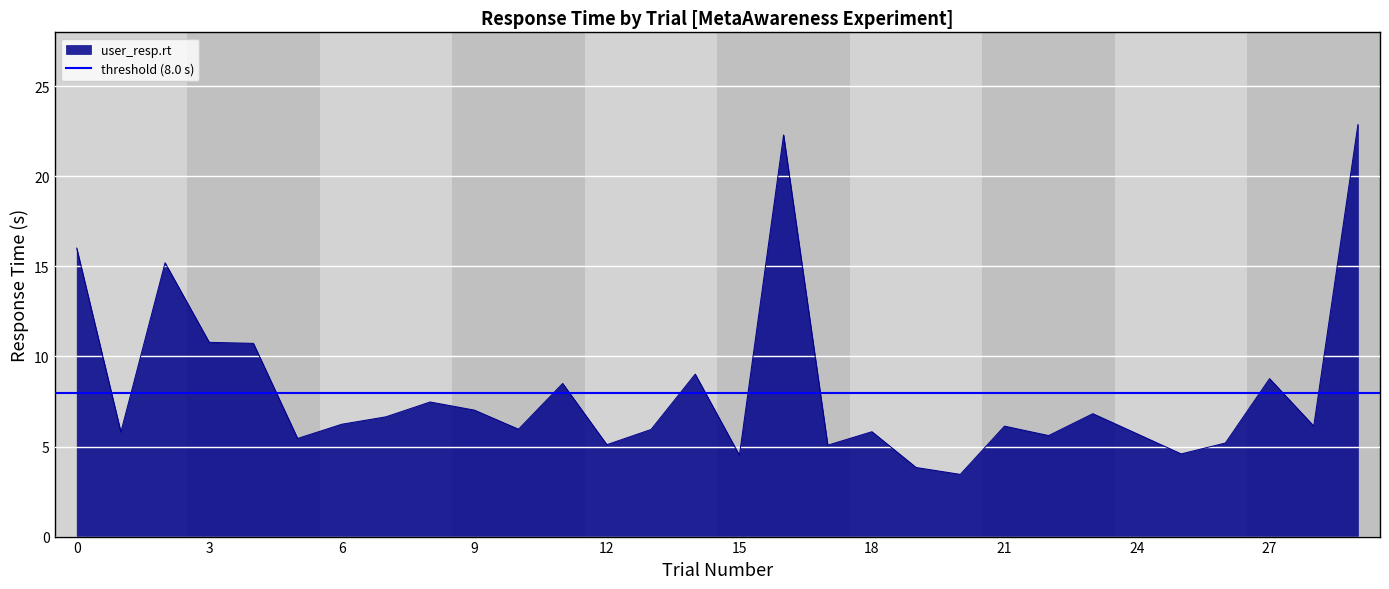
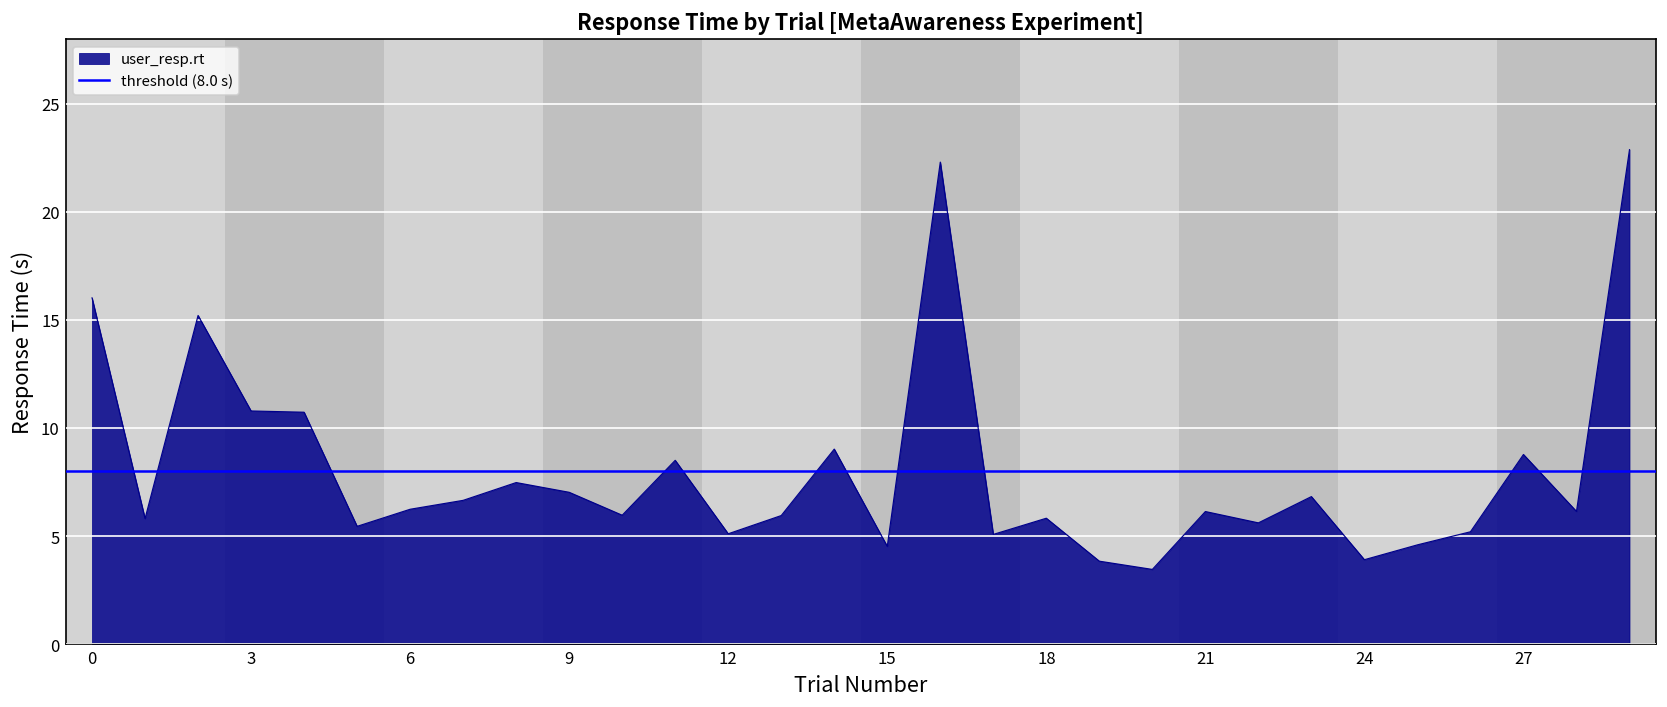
24: 5.7 -> 3.9
